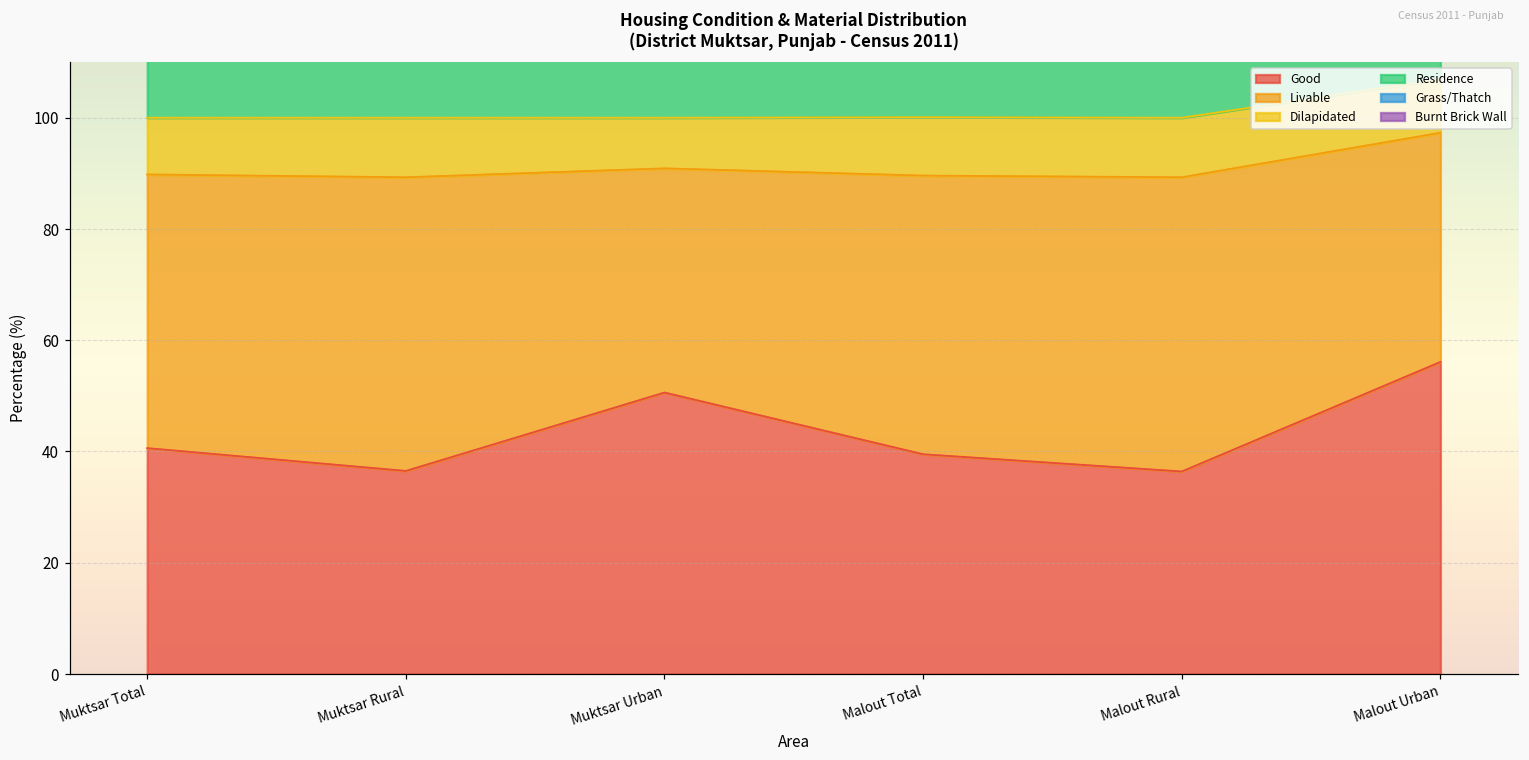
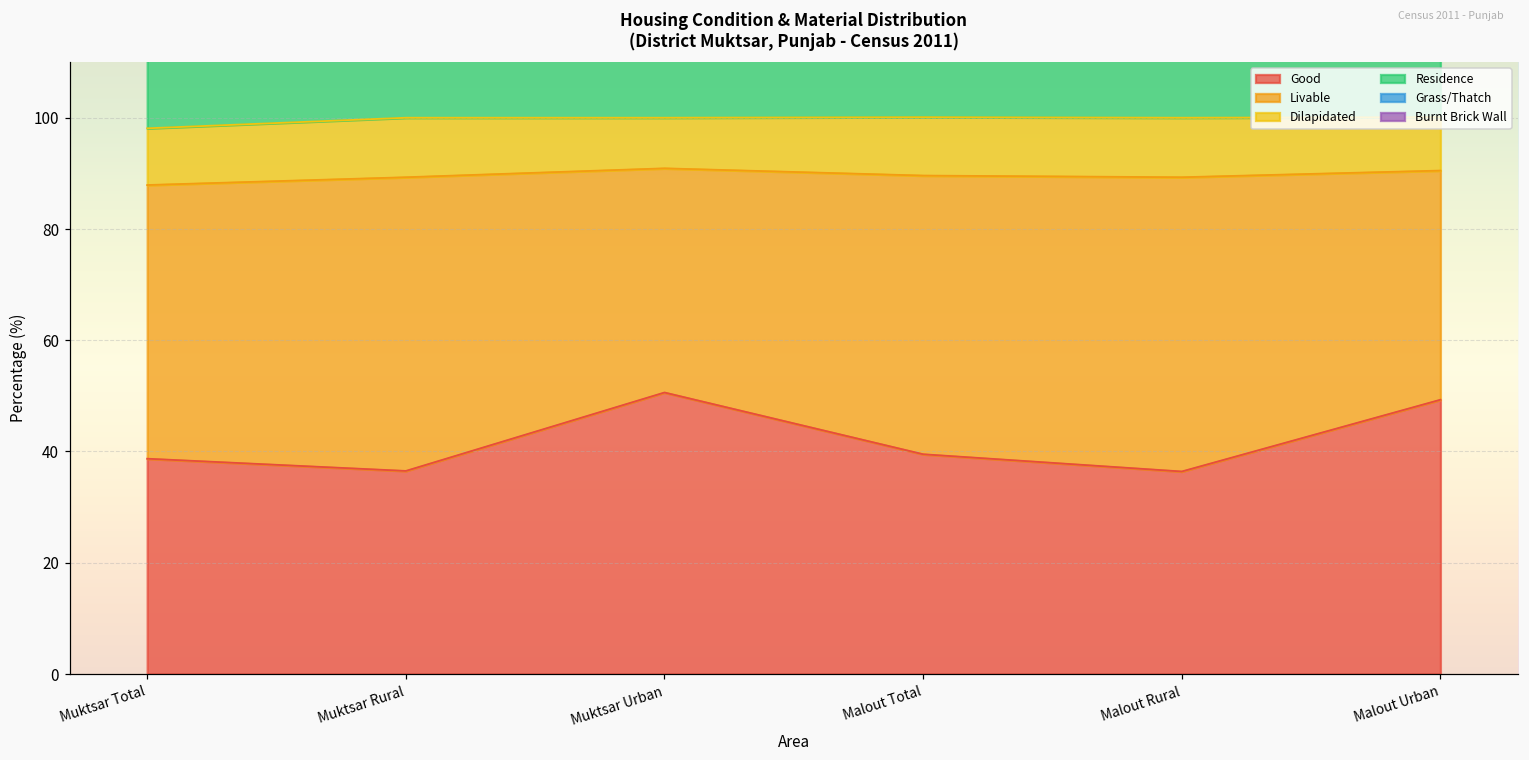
Good, Muktsar Total: 41 -> 39
Good, Malout Urban: 56 -> 49
